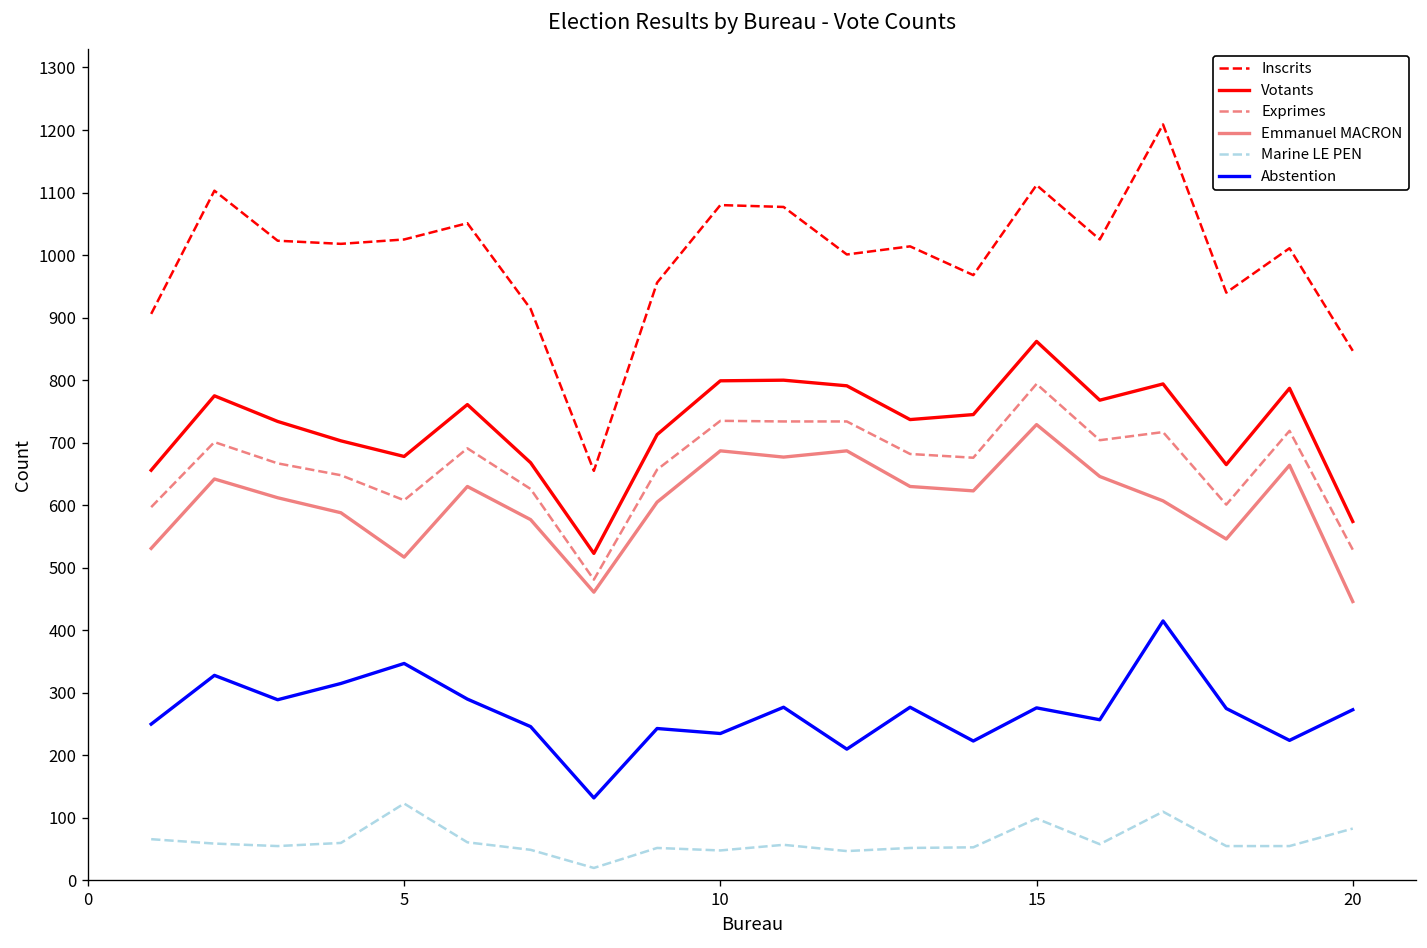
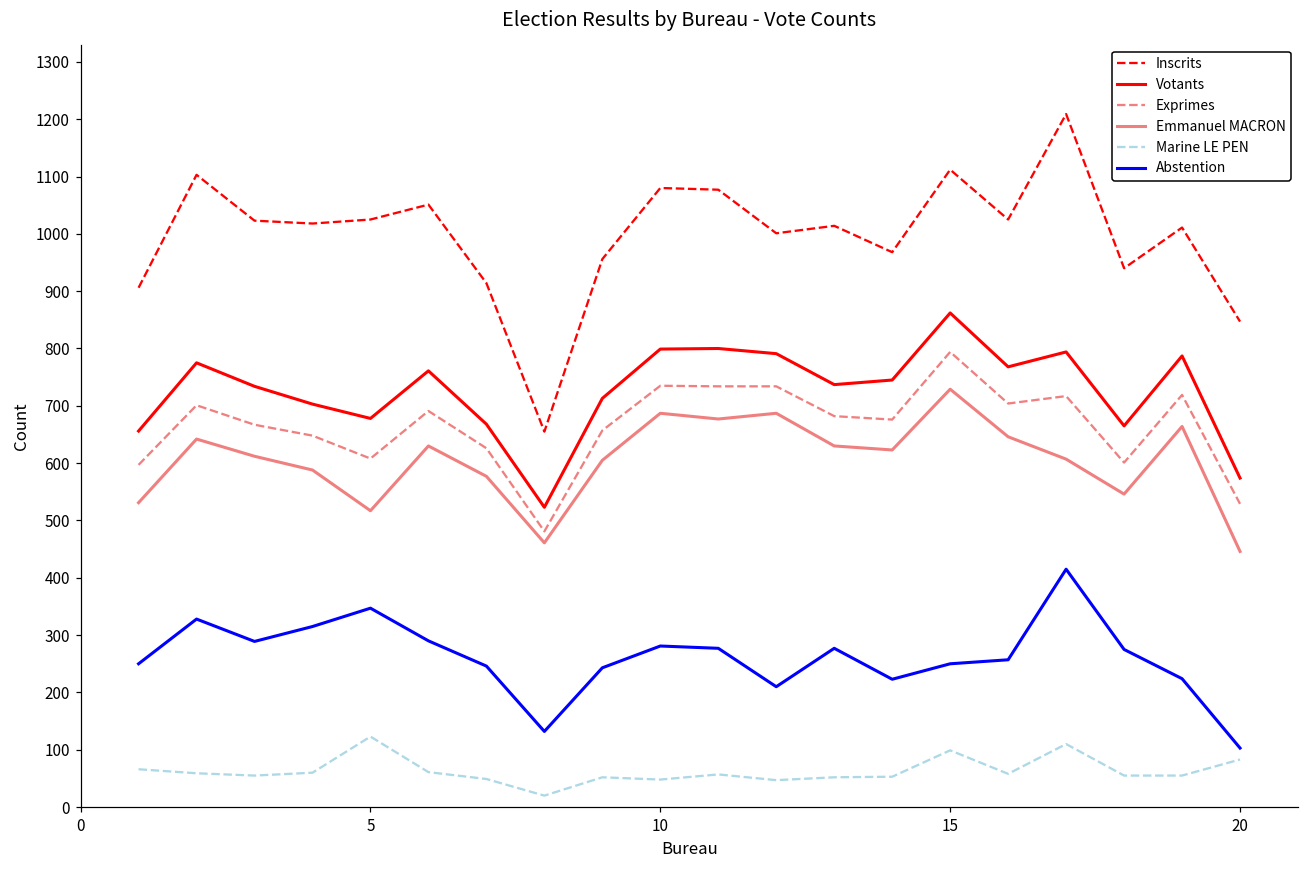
Abstention, 10: 240 -> 280
Abstention, 15: 280 -> 250
Abstention, 20: 270 -> 100
